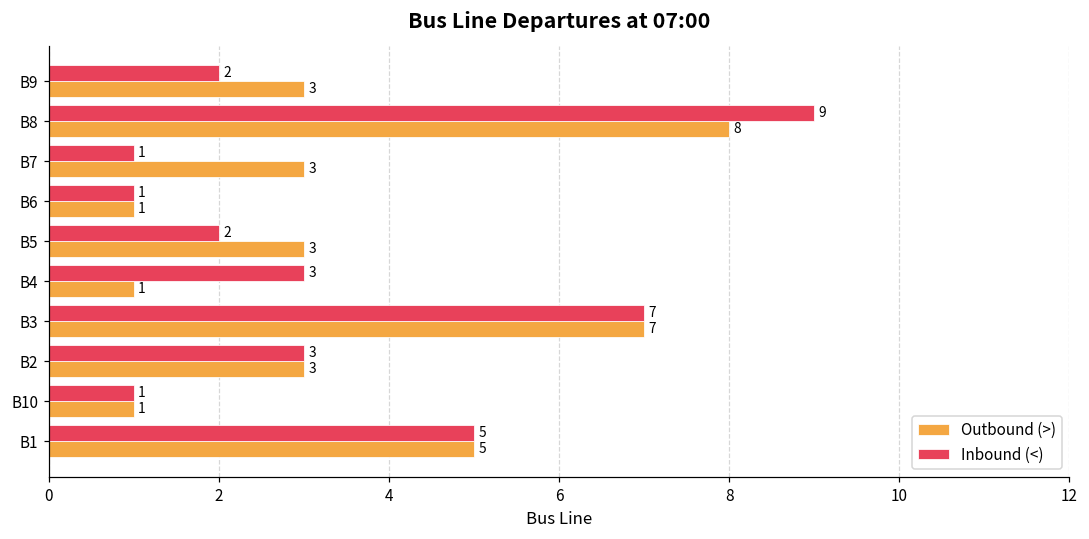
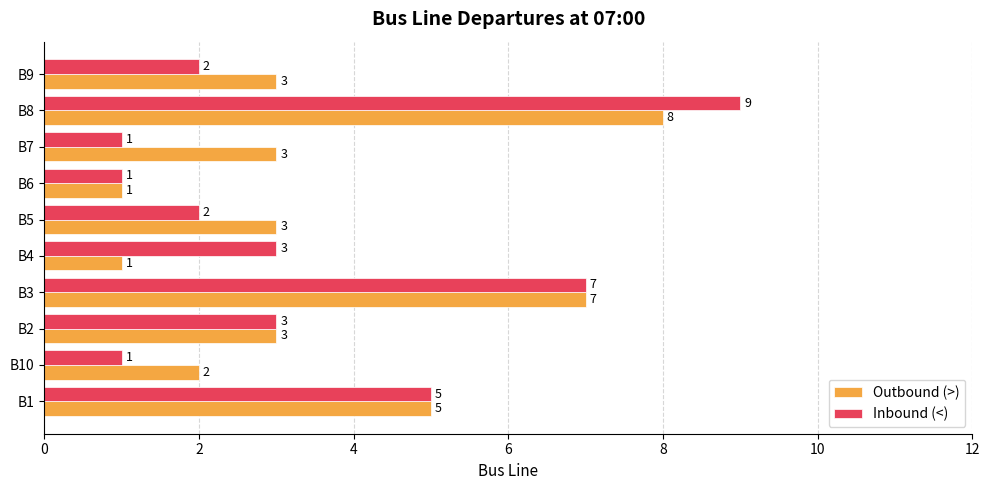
Outbound (>), B10: 1 -> 2
